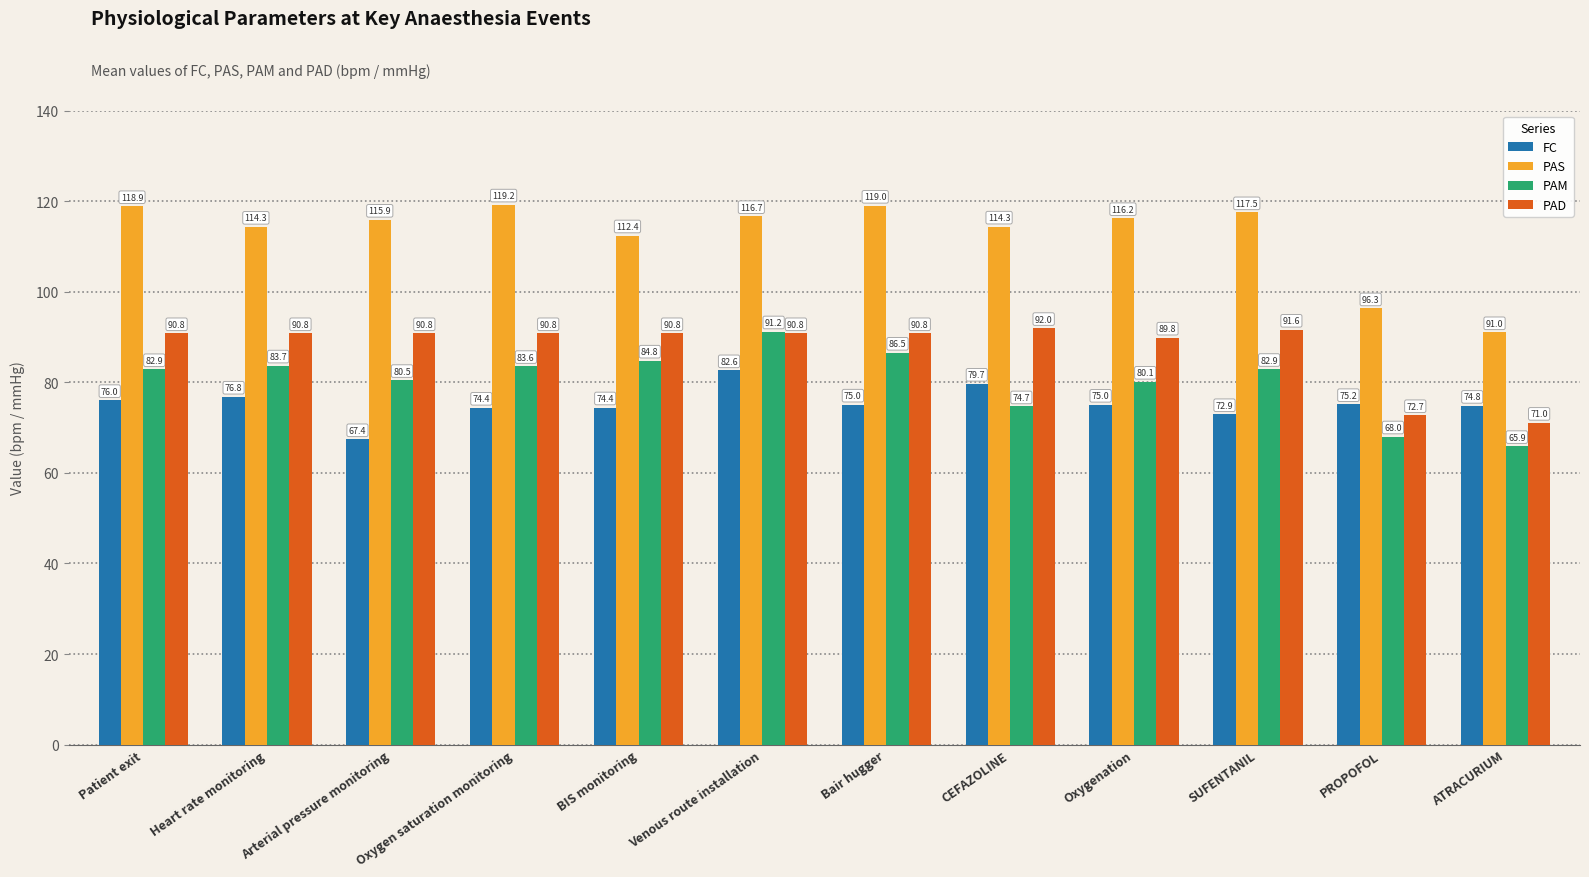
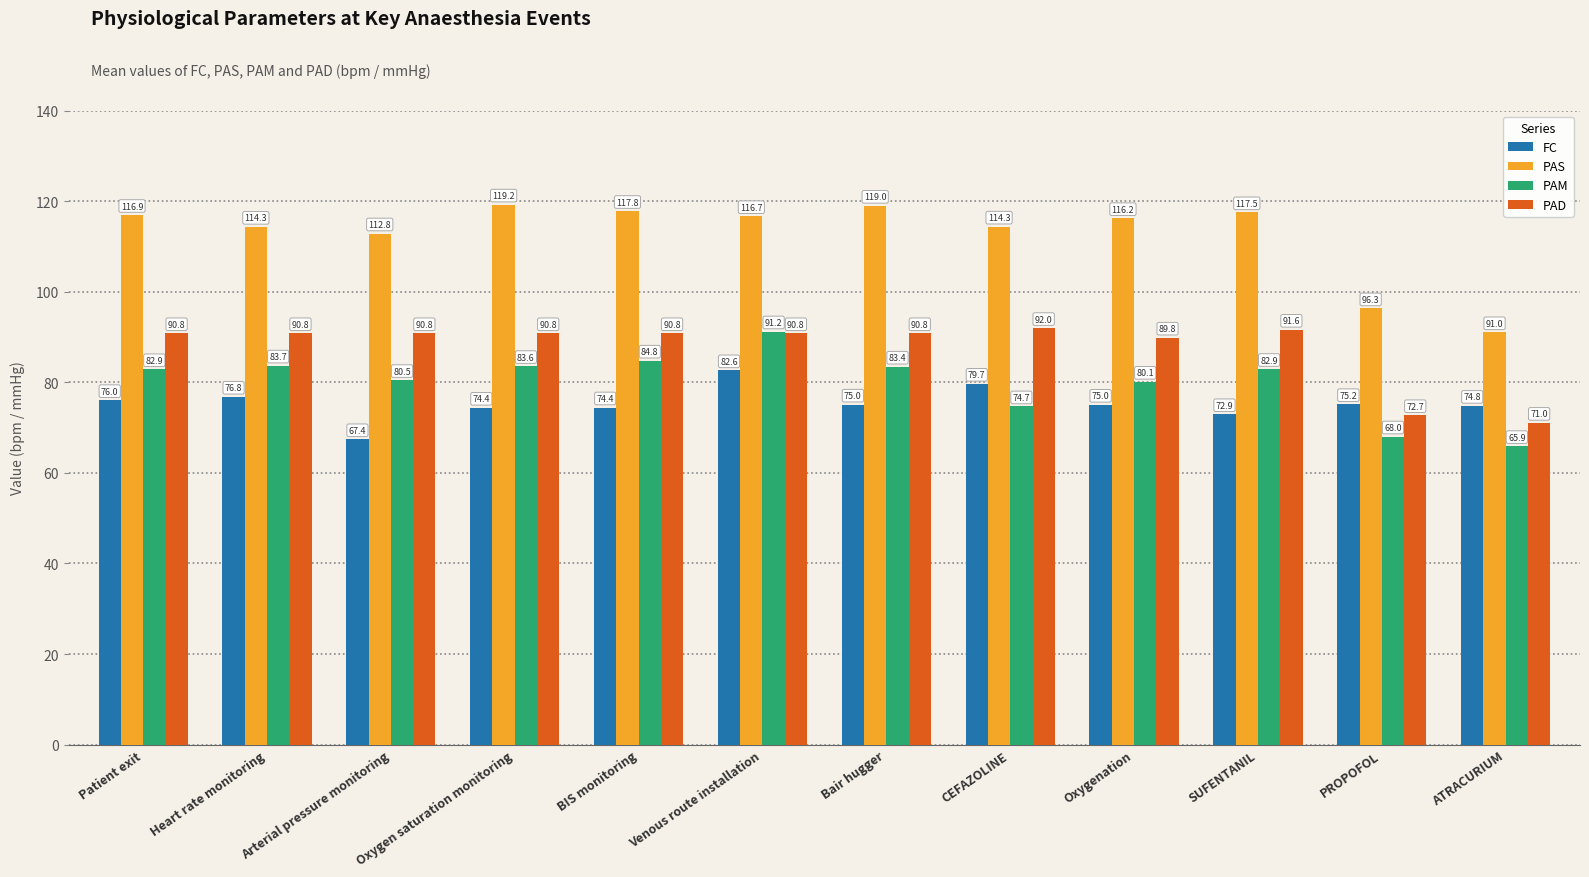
PAS, Patient exit: 118.9 -> 116.9
PAS, Arterial pressure monitoring: 115.9 -> 112.8
PAS, BIS monitoring: 112.4 -> 117.8
PAM, Bair hugger: 86.5 -> 83.4
